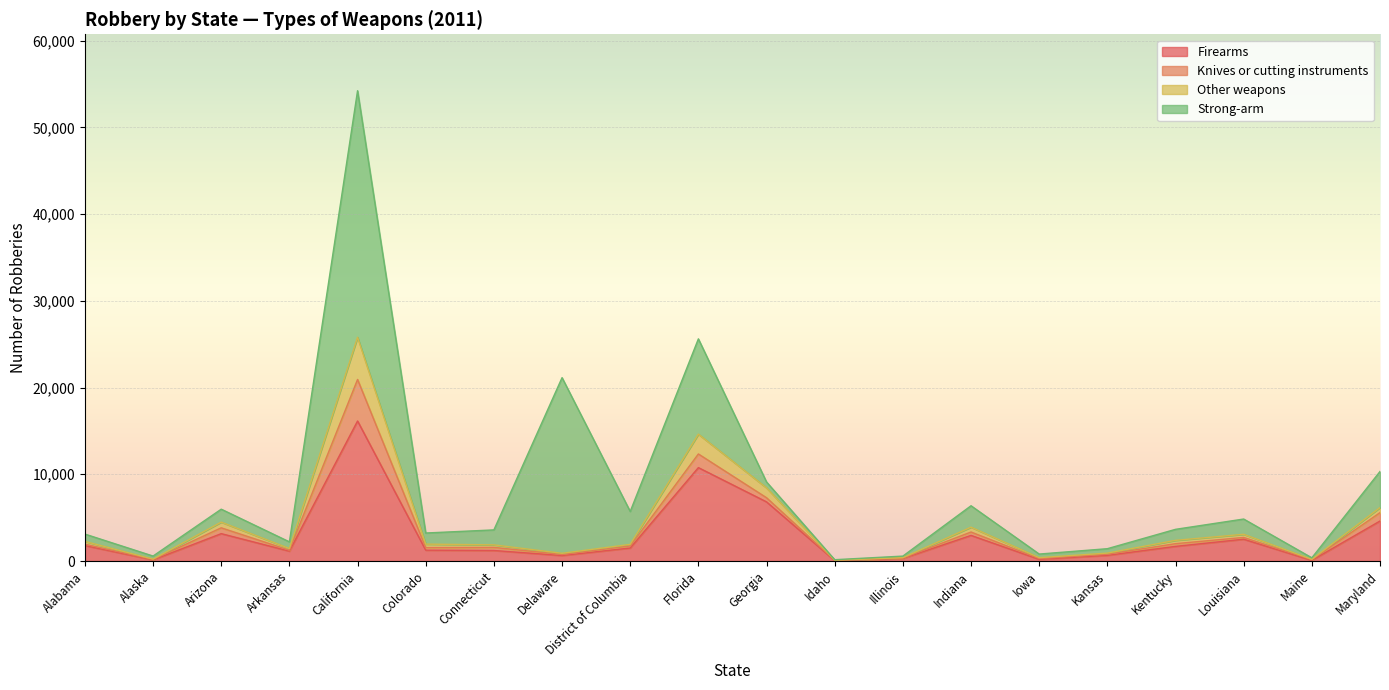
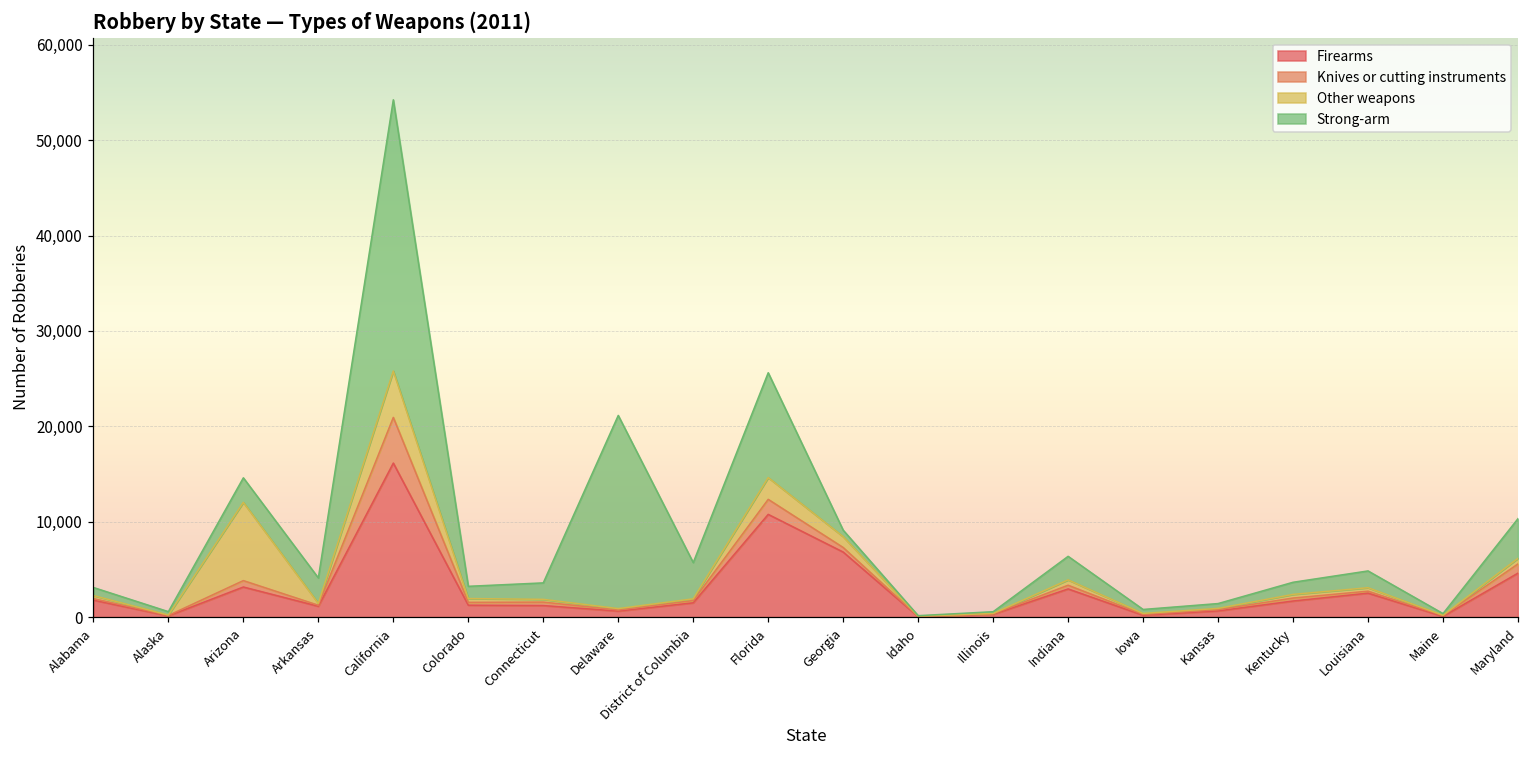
Other weapons, Arizona: 1,000 -> 8,000
Strong-arm, Arizona: 1,000 -> 3,000
Strong-arm, Arkansas: 1,000 -> 3,000
